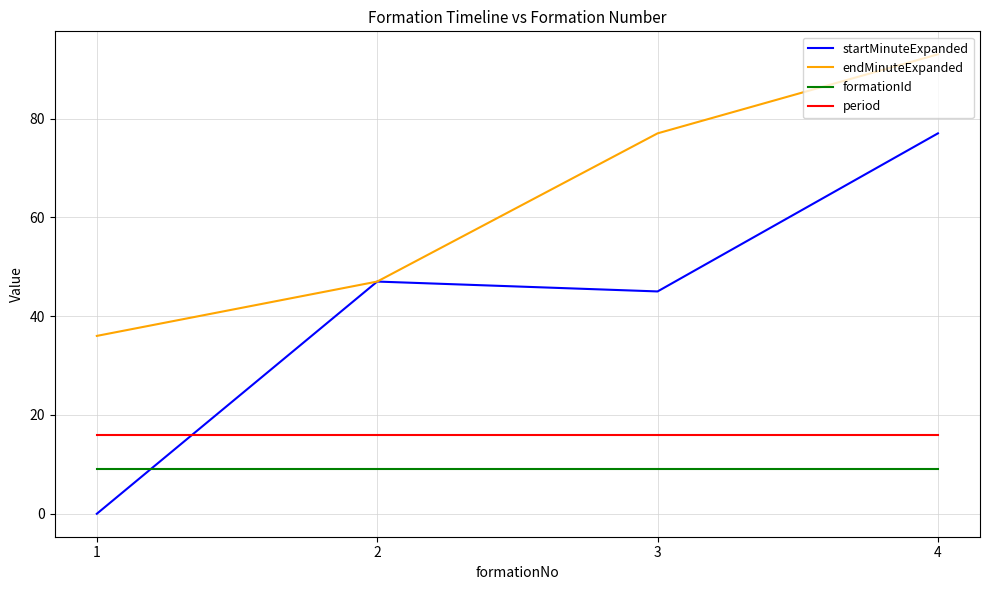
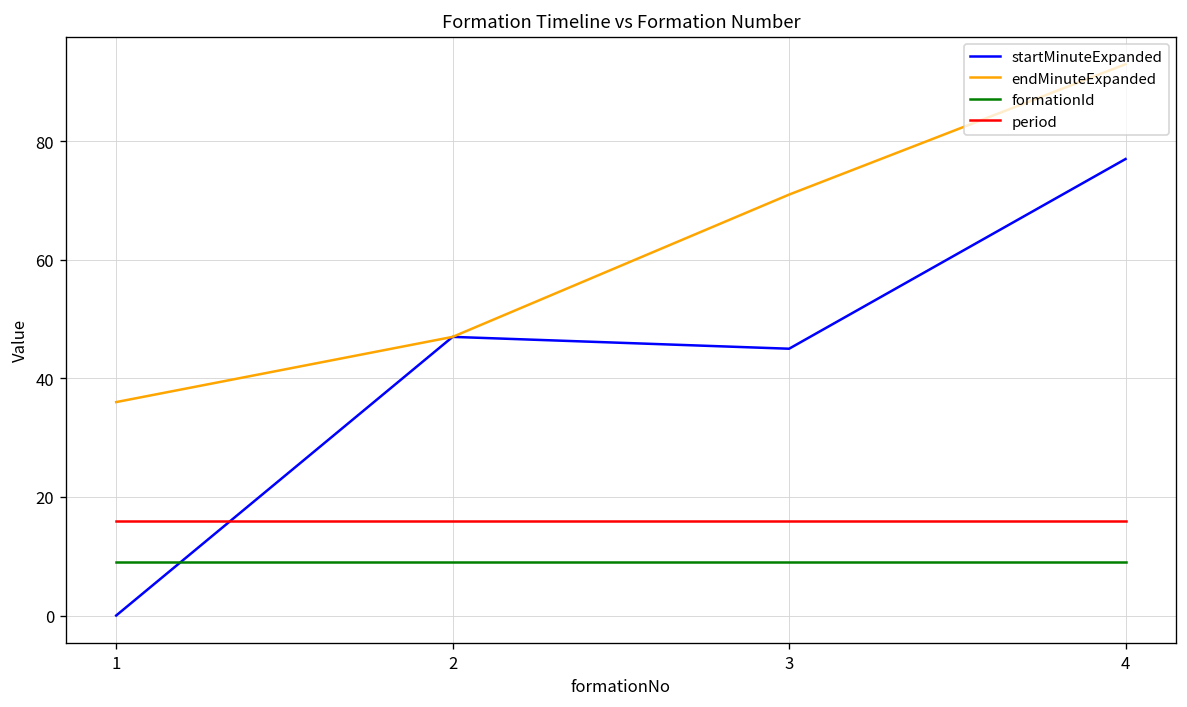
endMinuteExpanded, 3: 77 -> 71
